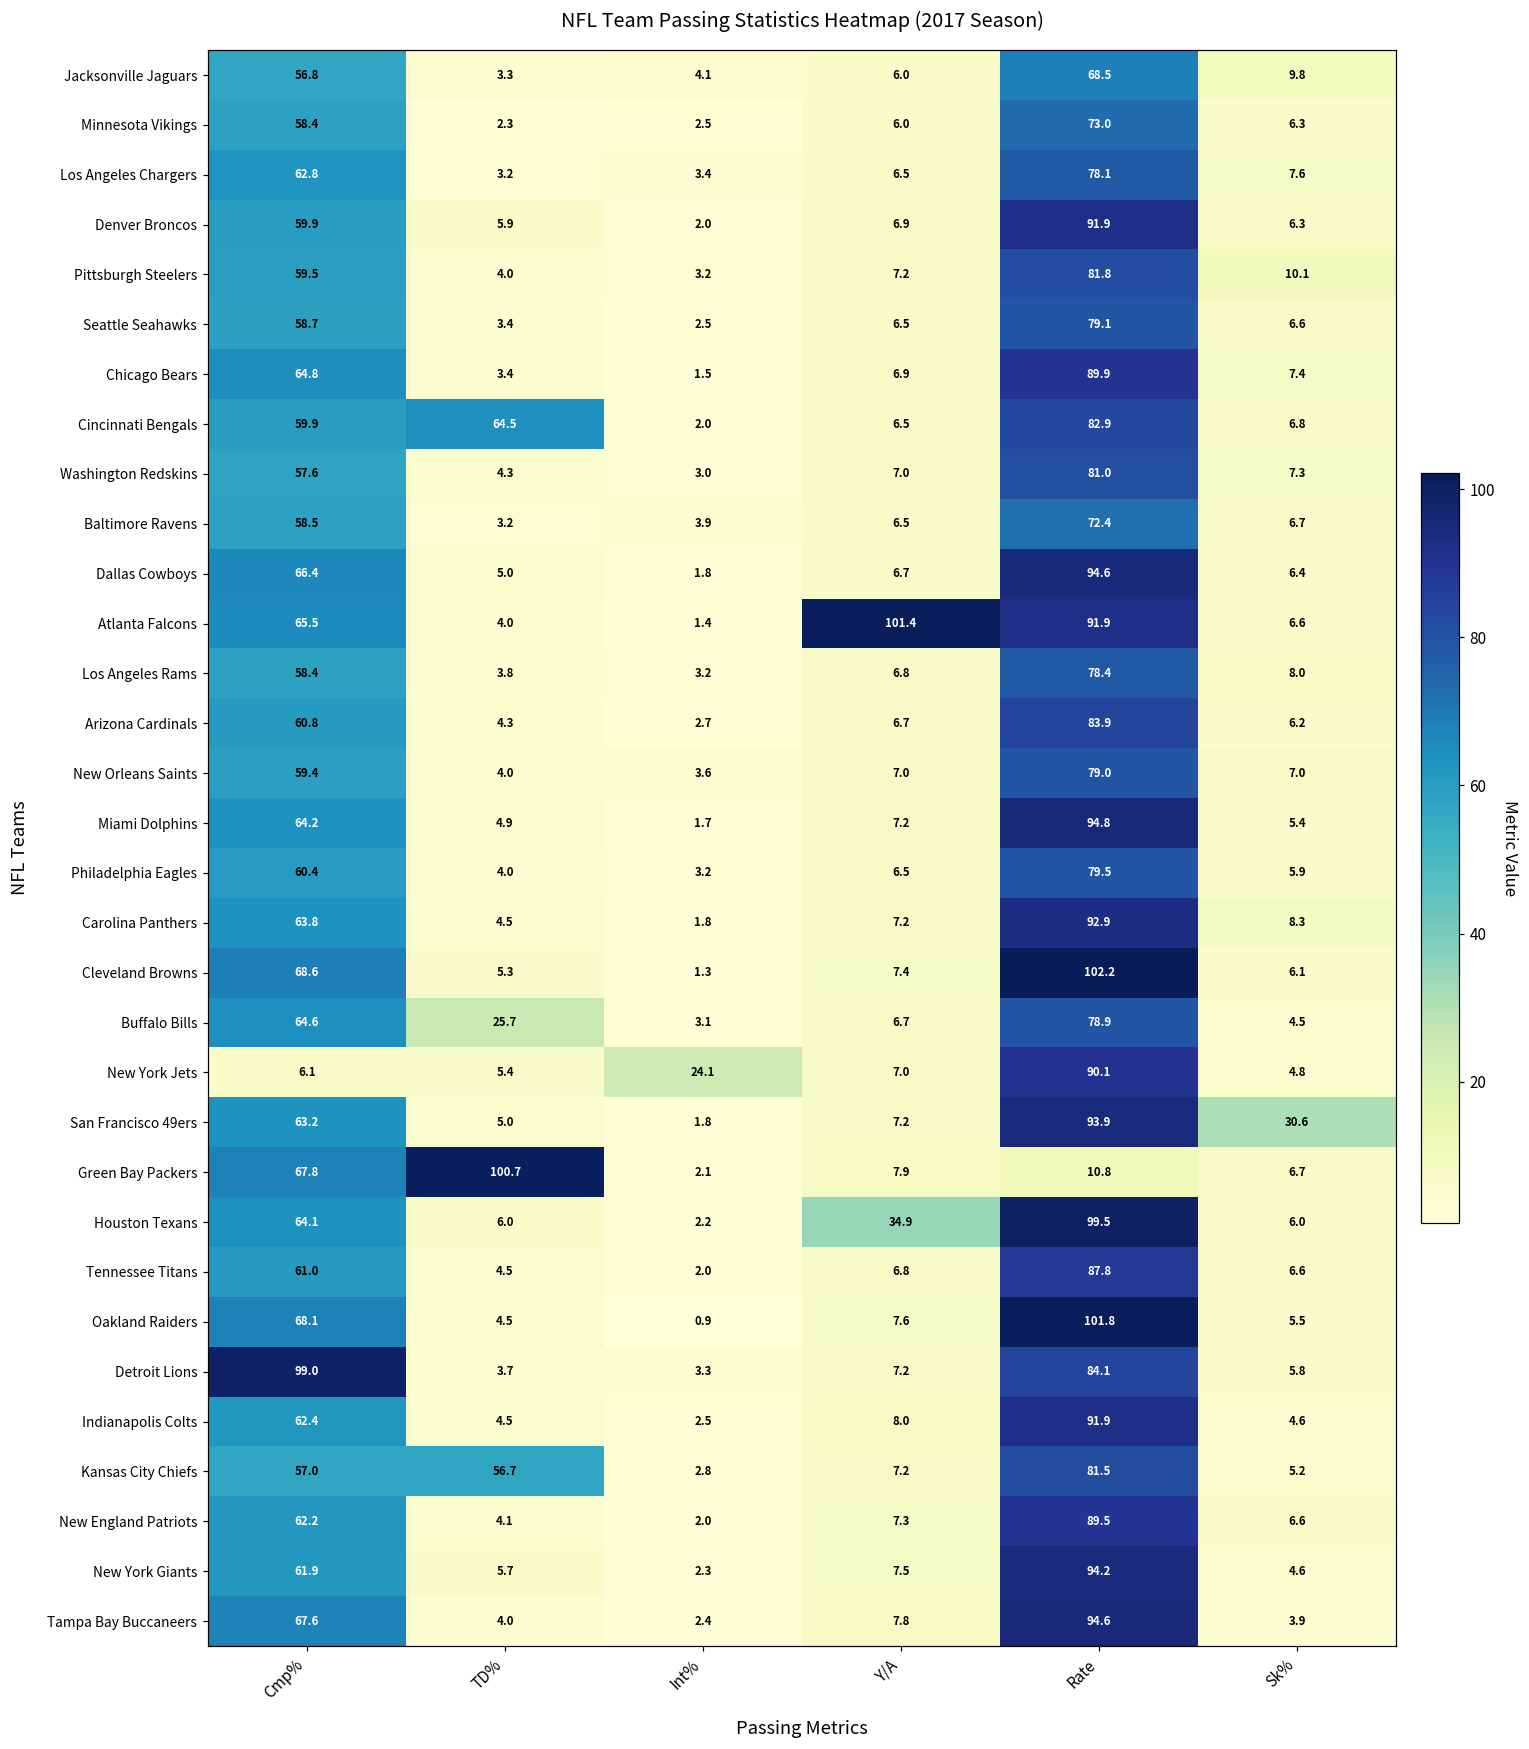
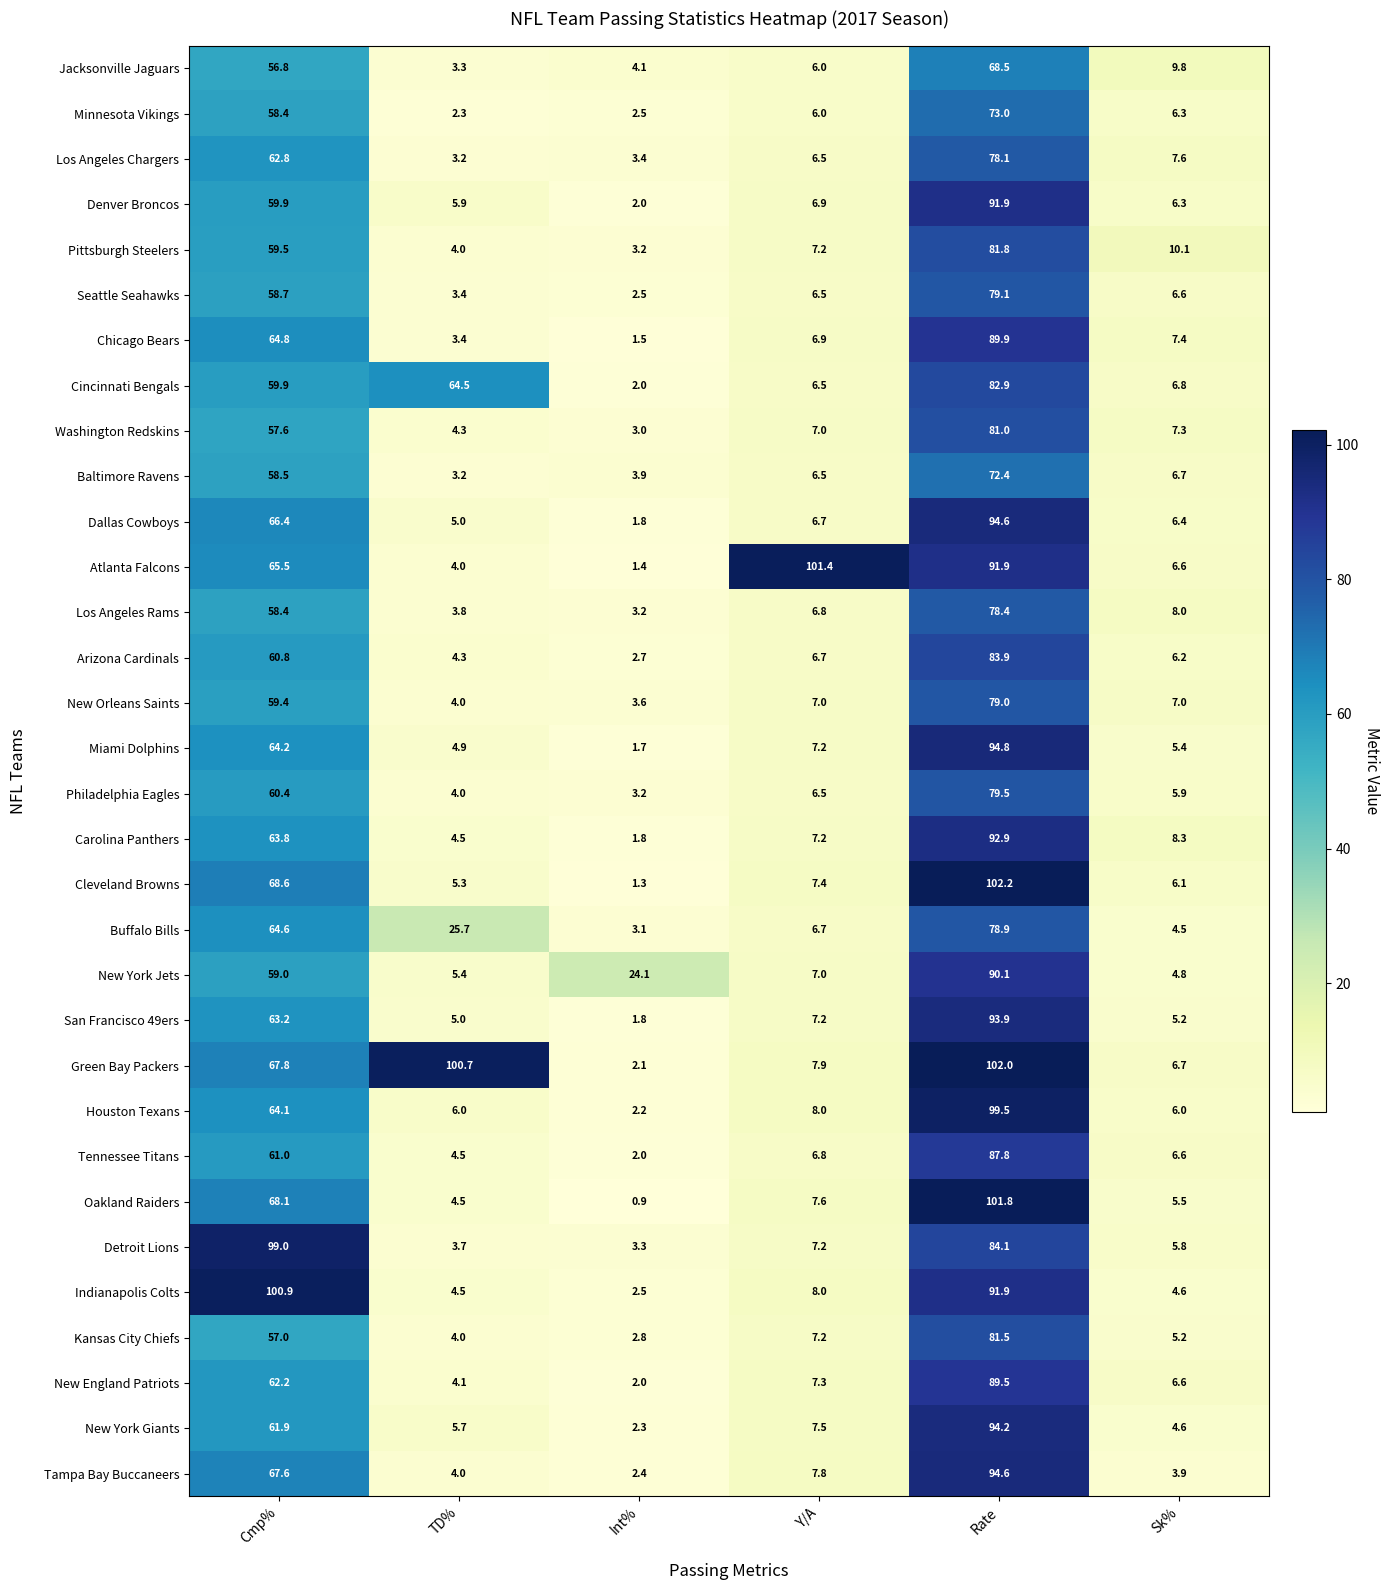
New York Jets, Cmp%: 6.1 -> 59.0
San Francisco 49ers, Sk%: 30.6 -> 5.2
Green Bay Packers, Rate: 10.8 -> 102.0
Houston Texans, Y/A: 34.9 -> 8.0
Indianapolis Colts, Cmp%: 62.4 -> 100.9
Kansas City Chiefs, TD%: 56.7 -> 4.0
